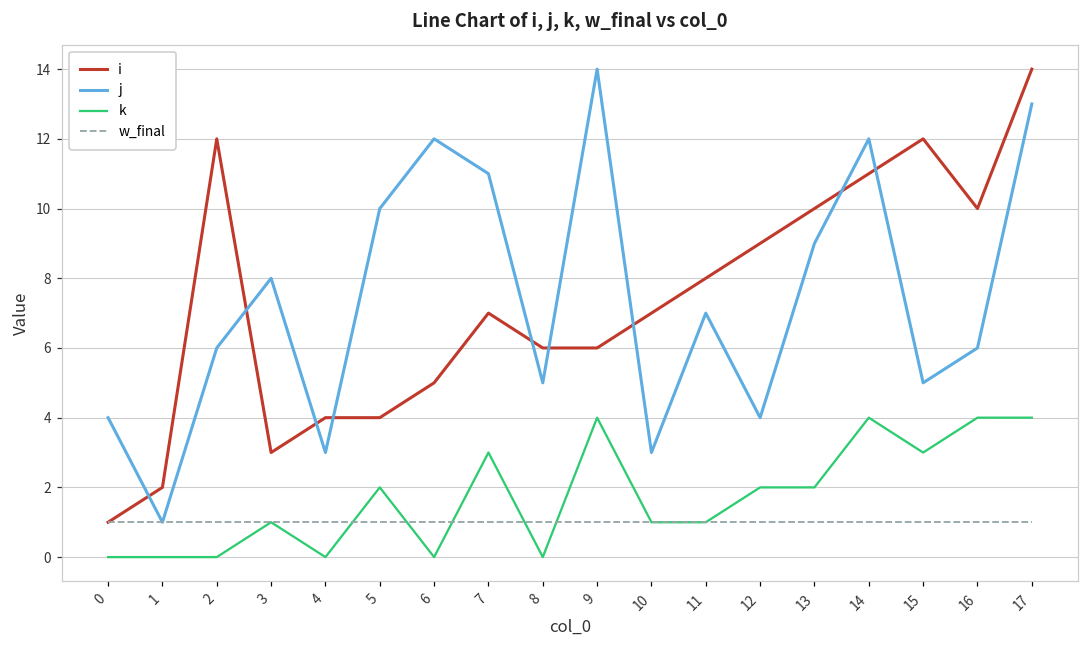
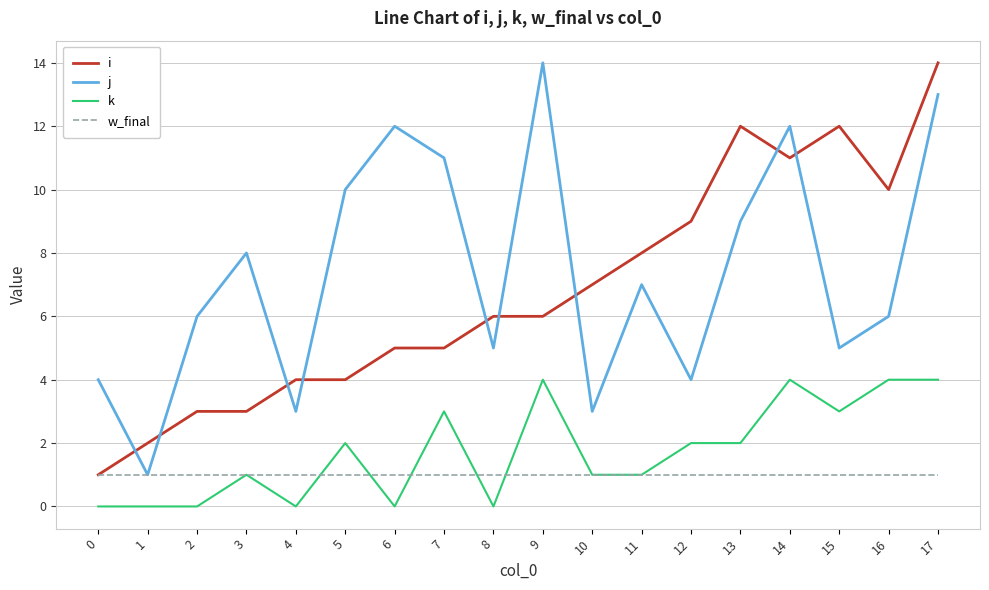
i, 2: 12 -> 3
i, 7: 7 -> 5
i, 13: 10 -> 12
